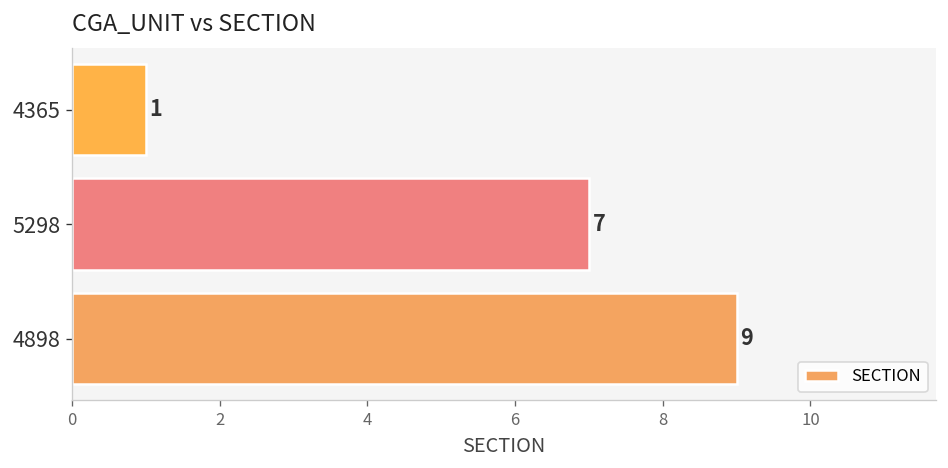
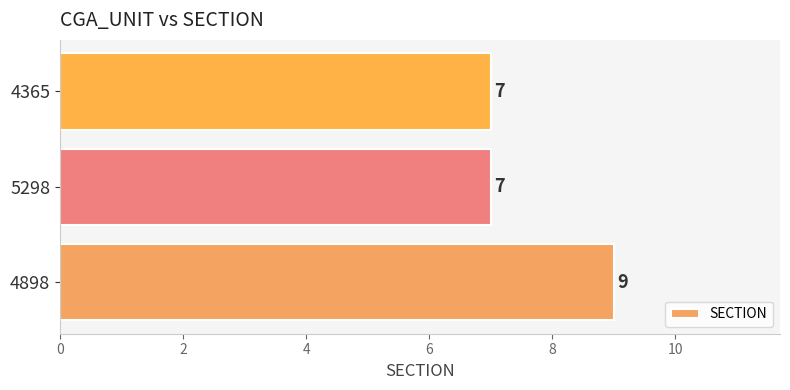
4365: 1 -> 7
